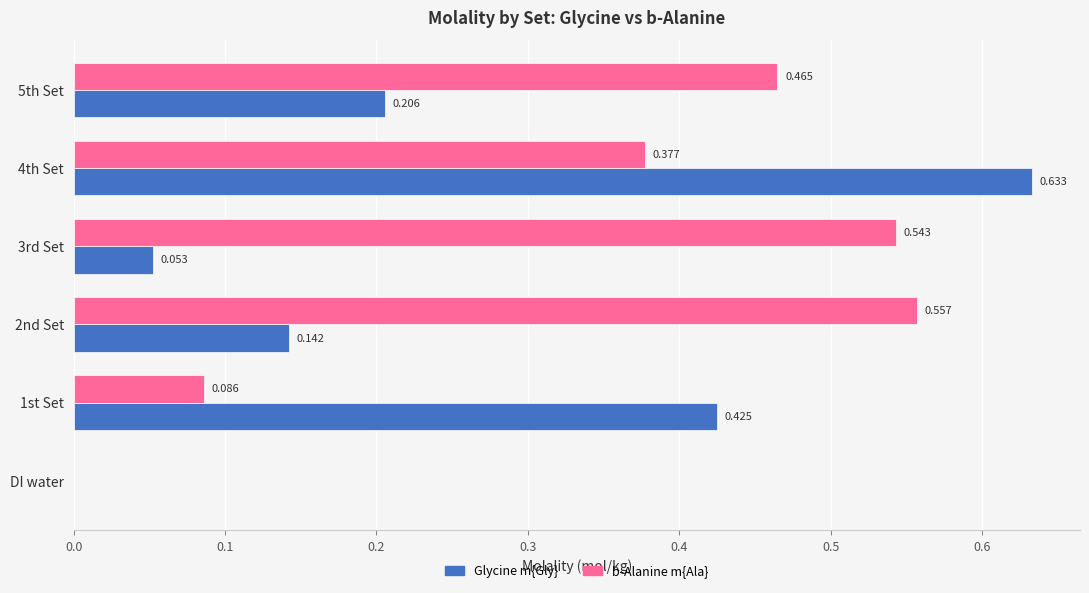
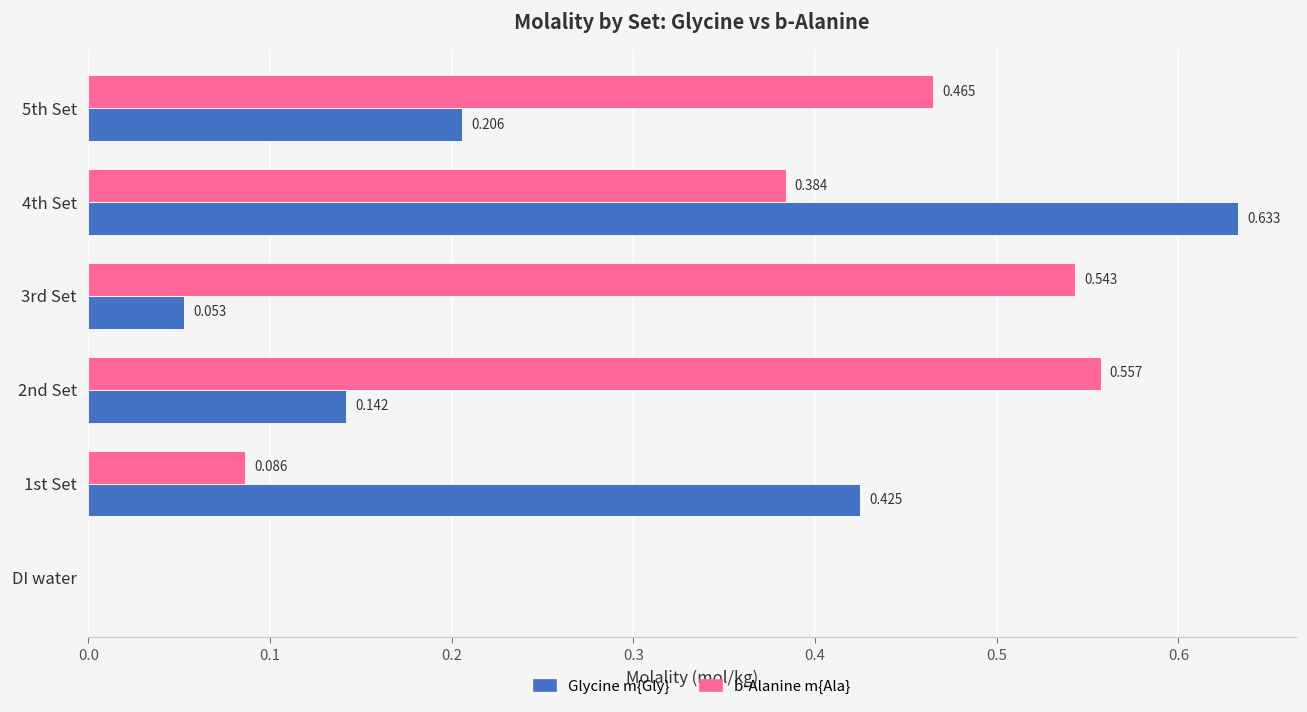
b-Alanine m{Ala}, 4th Set: 0.377 -> 0.384
